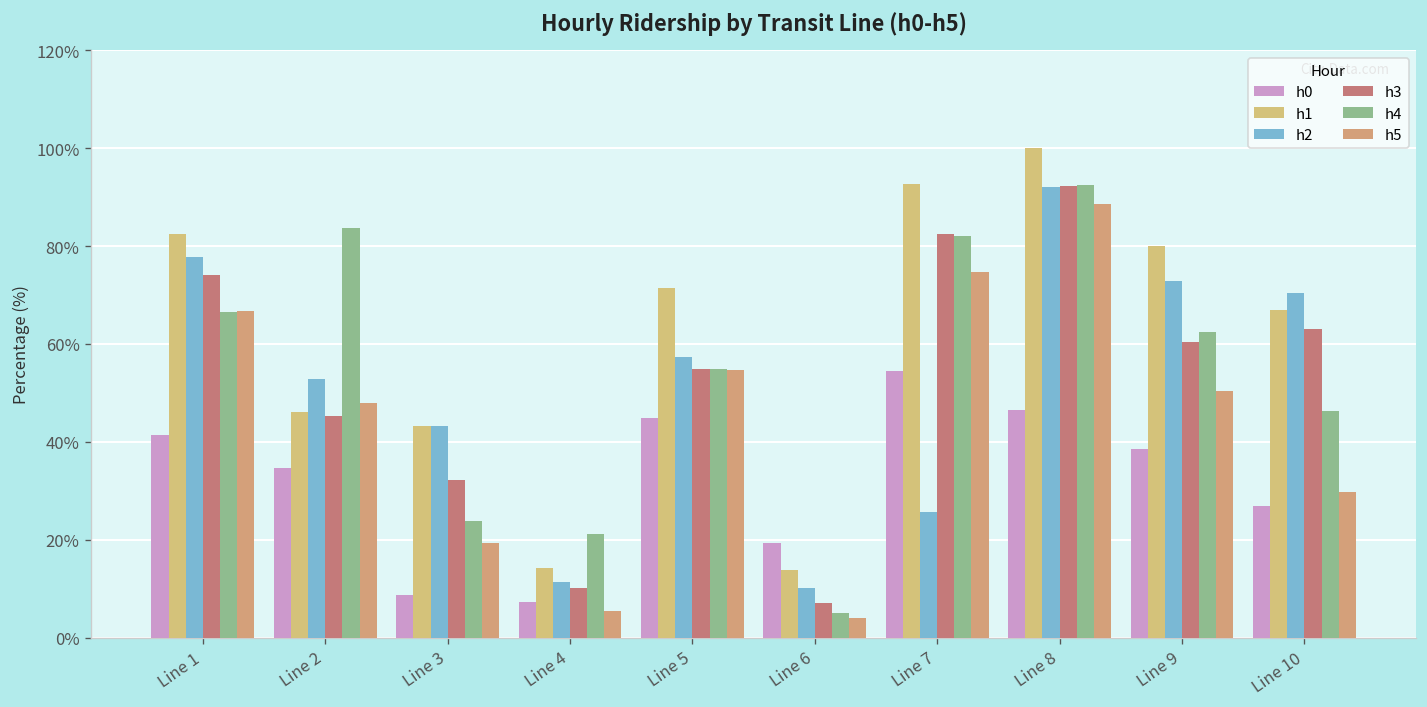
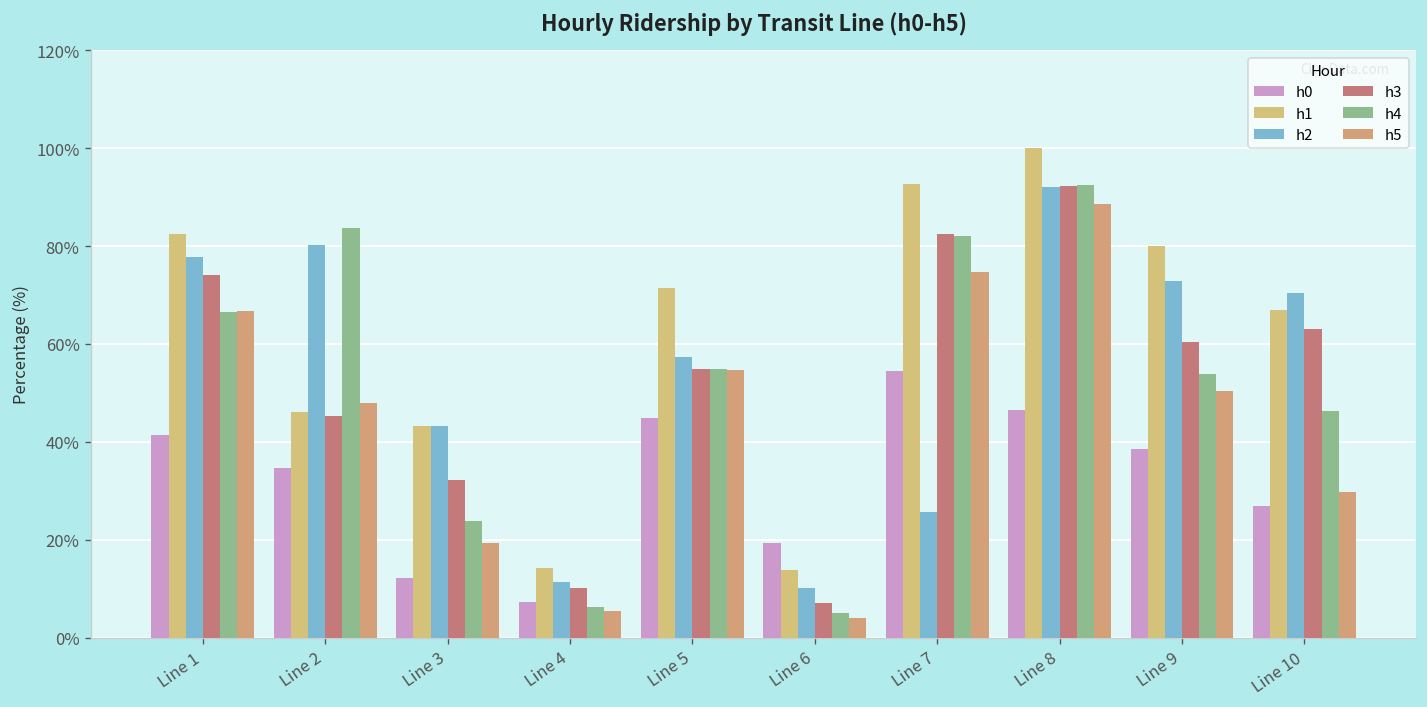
h2, Line 2: 53% -> 80%
h0, Line 3: 9% -> 12%
h4, Line 4: 21% -> 6%
h4, Line 9: 62% -> 54%
